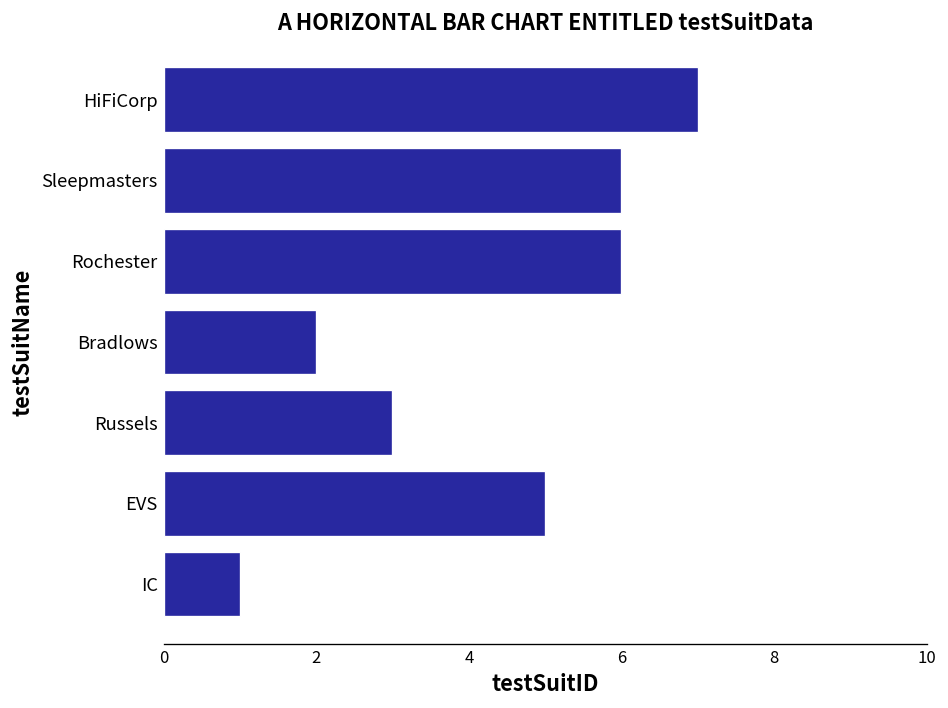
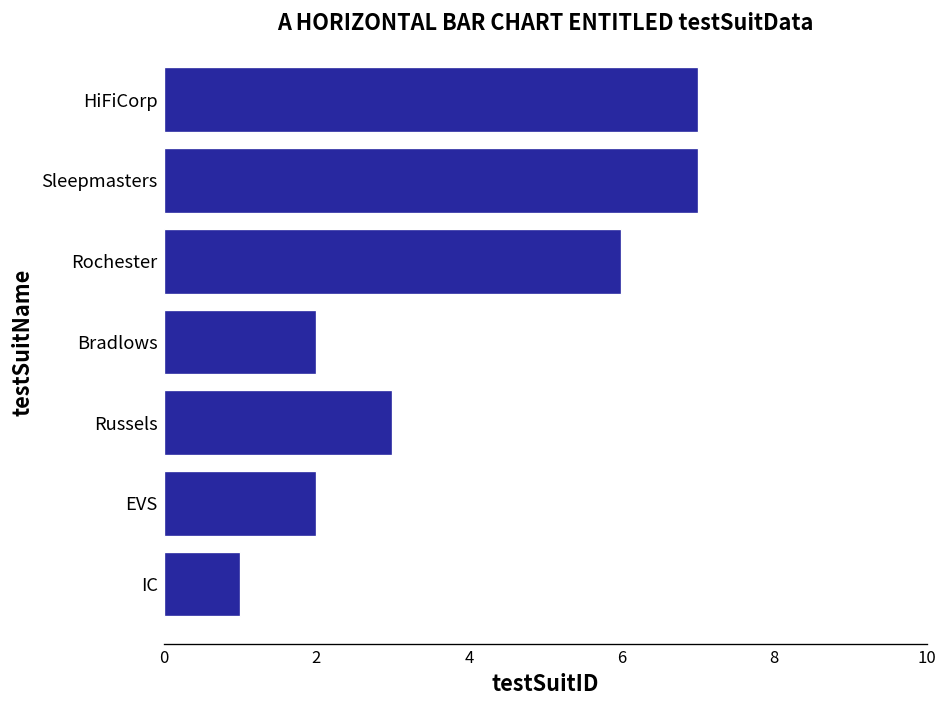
Sleepmasters: 6 -> 7
EVS: 5 -> 2
